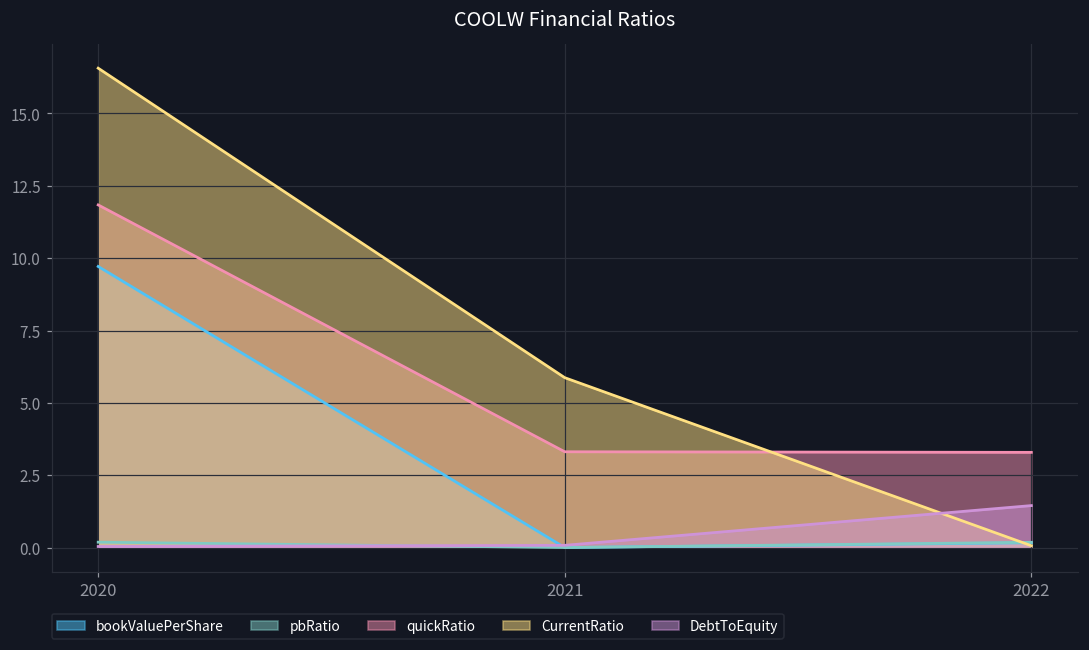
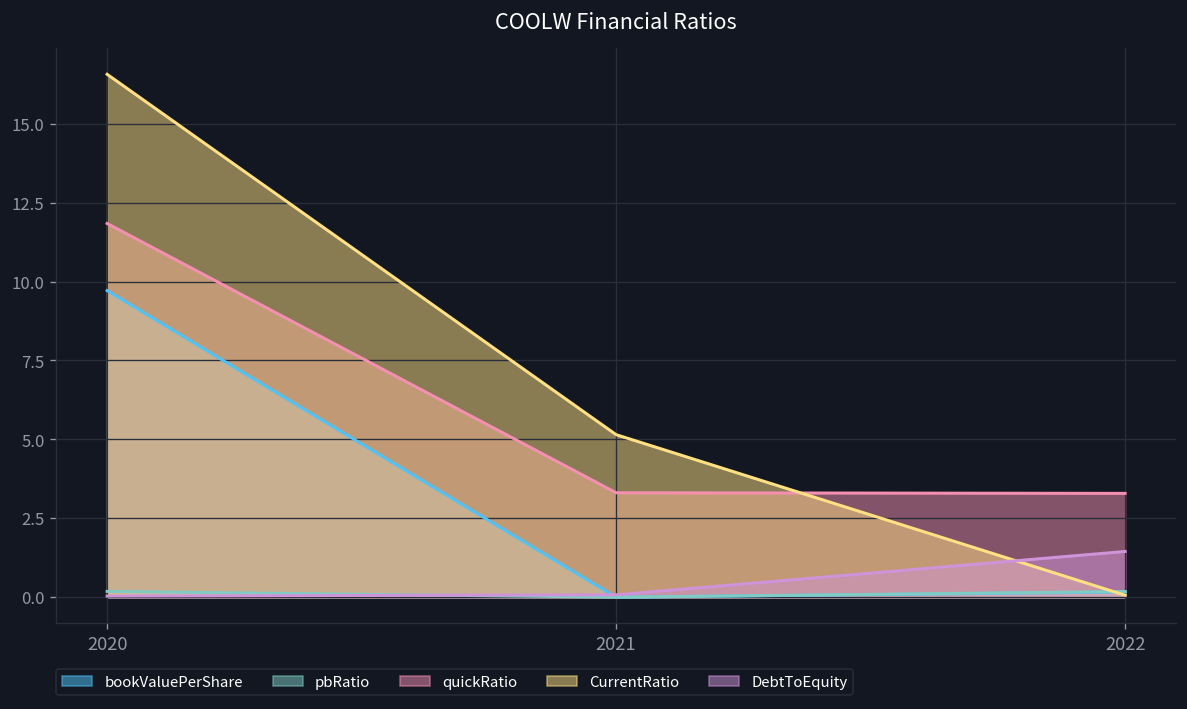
CurrentRatio, 2021: 5.9 -> 5.2
